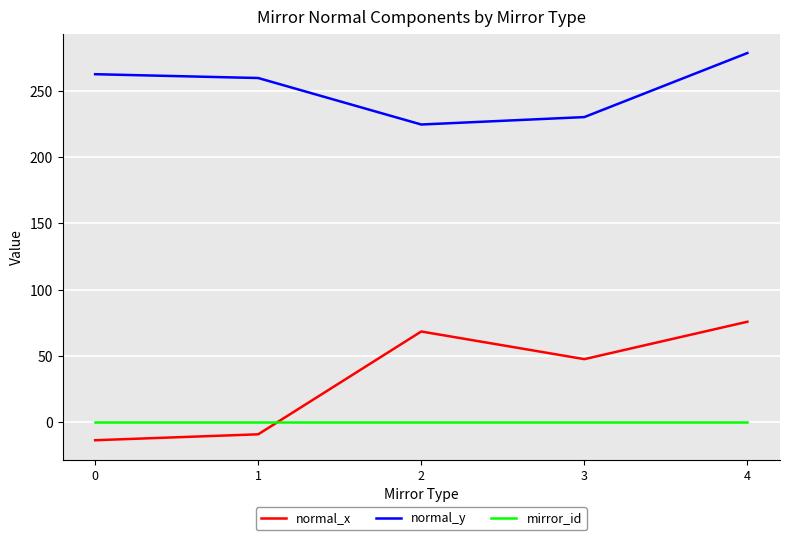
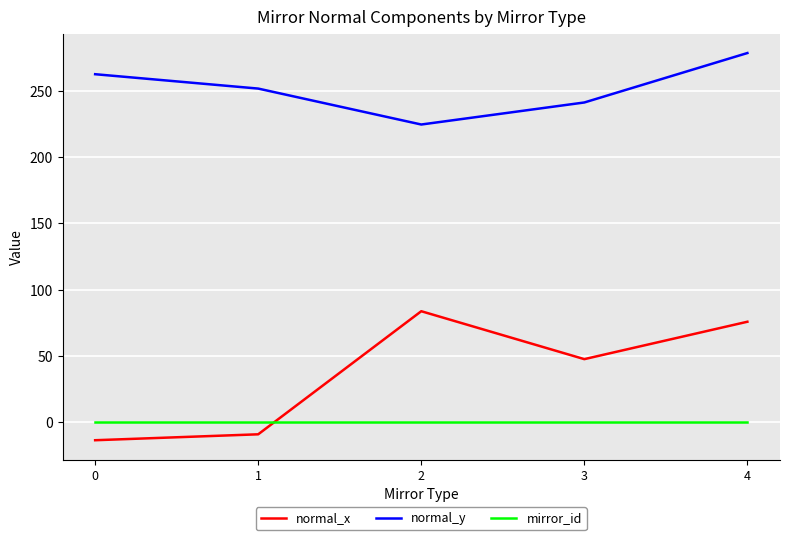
normal_y, 1: 259 -> 252
normal_x, 2: 68 -> 84
normal_y, 3: 230 -> 241
